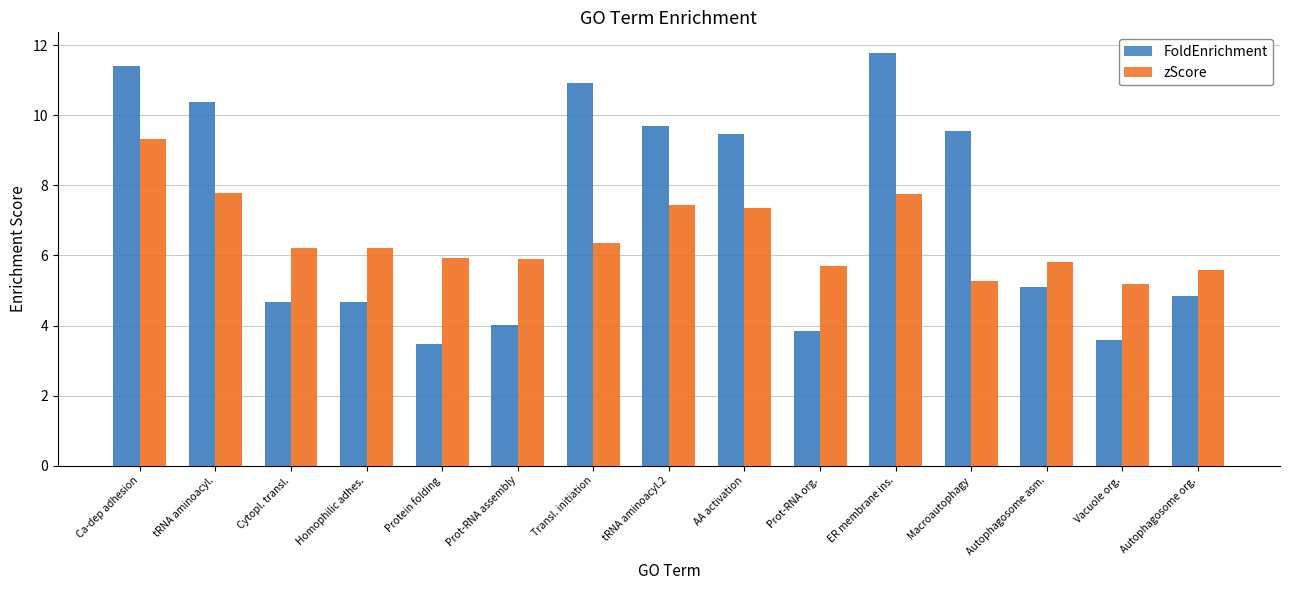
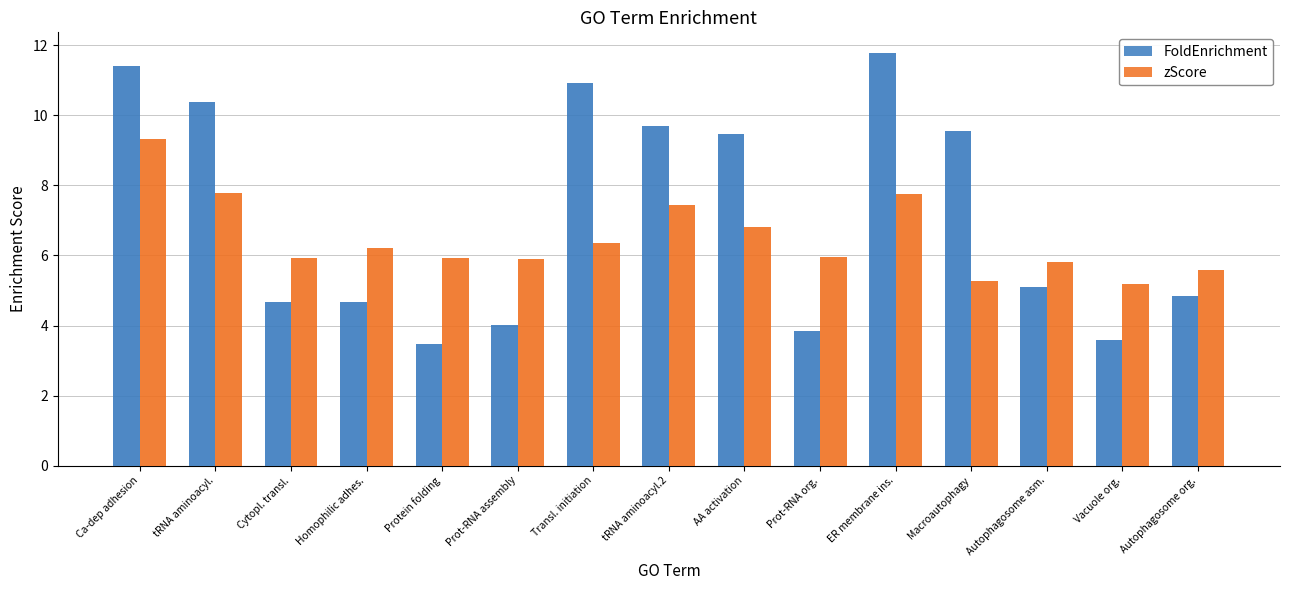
zScore, Cytopl. transl.: 6.2 -> 5.9
zScore, AA activation: 7.3 -> 6.8
zScore, Prot-RNA org.: 5.7 -> 6.0
